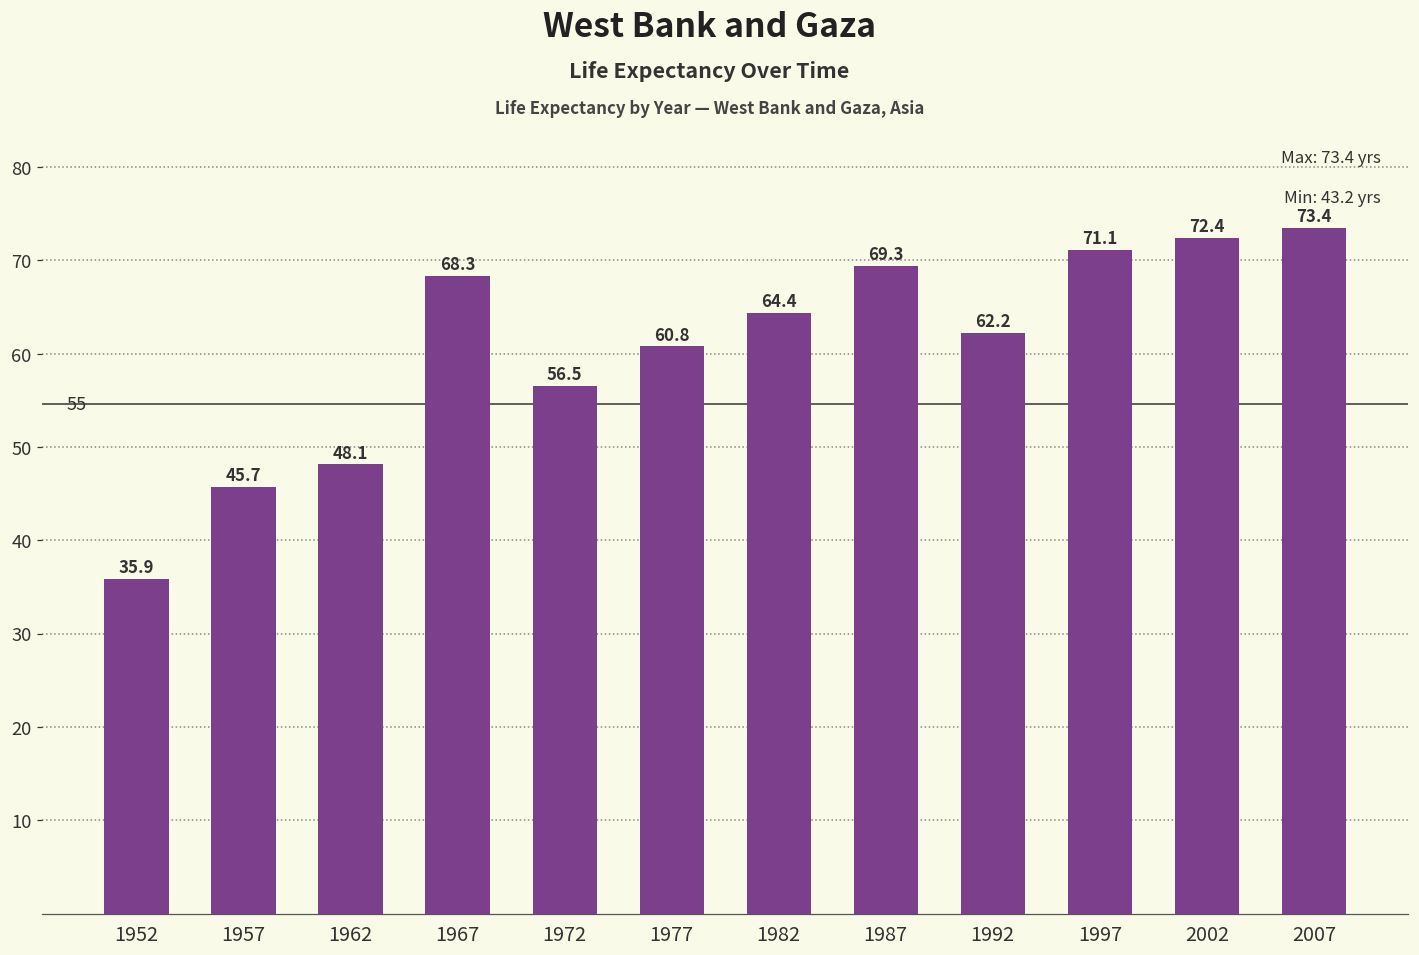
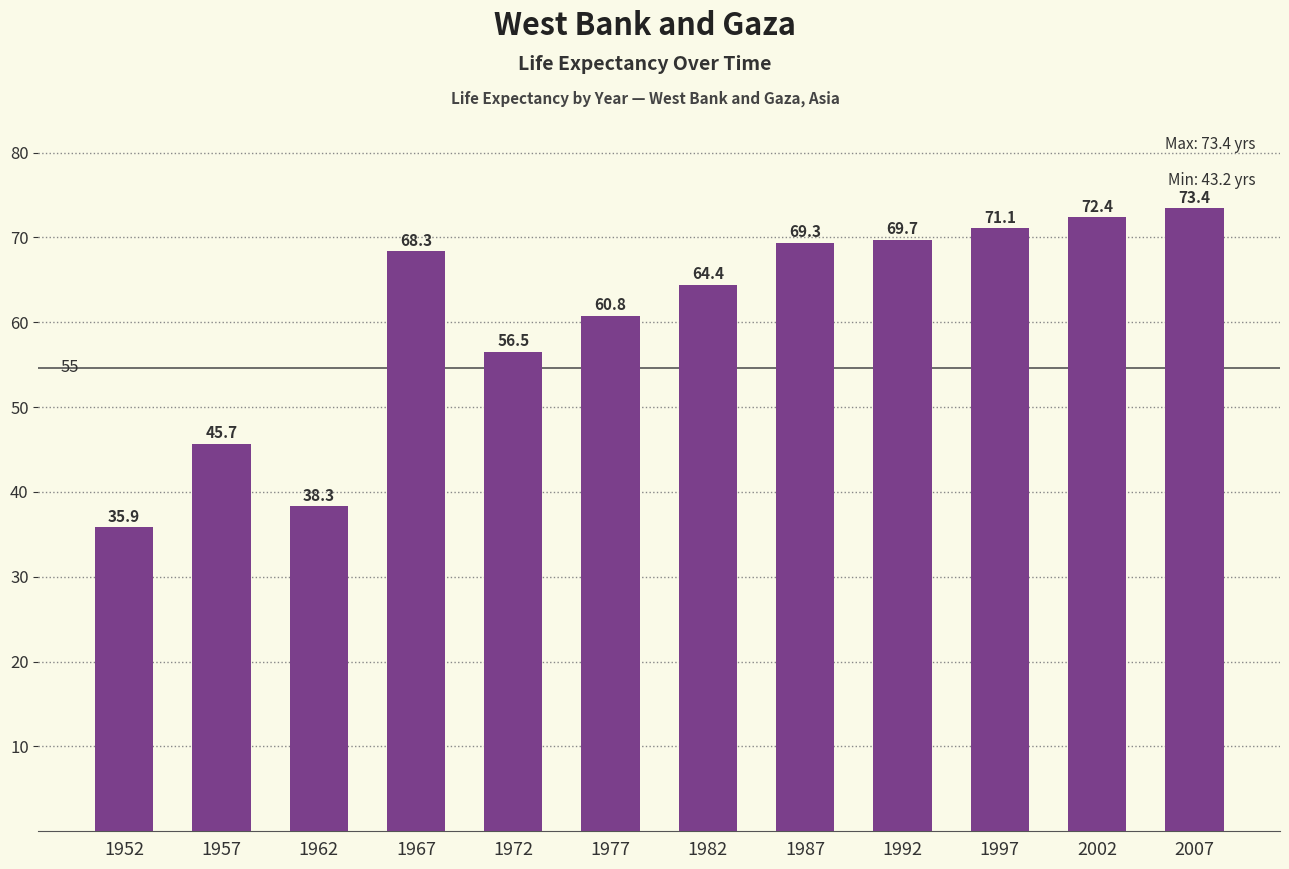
1962: 48.1 -> 38.3
1992: 62.2 -> 69.7
